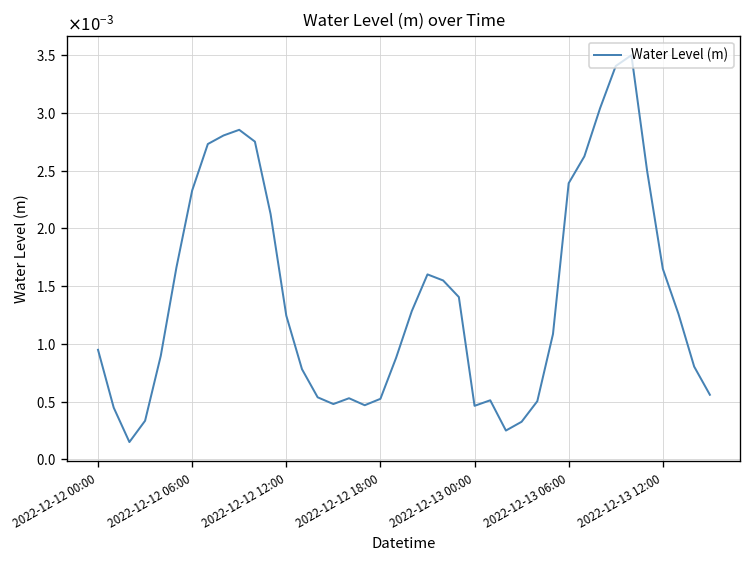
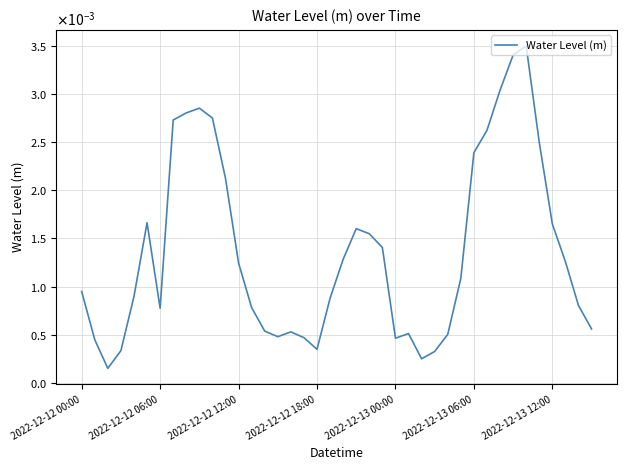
2022-12-12 06:00: 0.0023 -> 0.0008
2022-12-12 18:00: 0.0005 -> 0.0003
